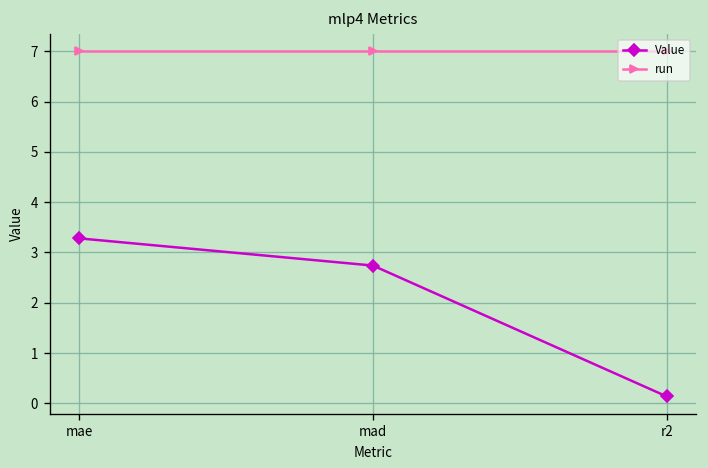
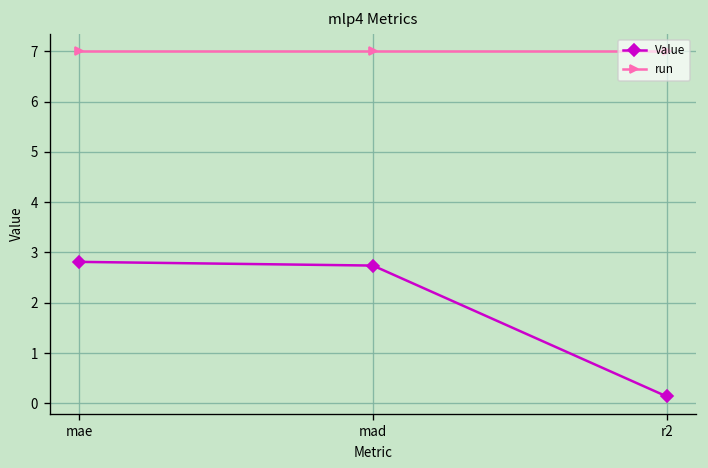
Value, mae: 3.3 -> 2.8
